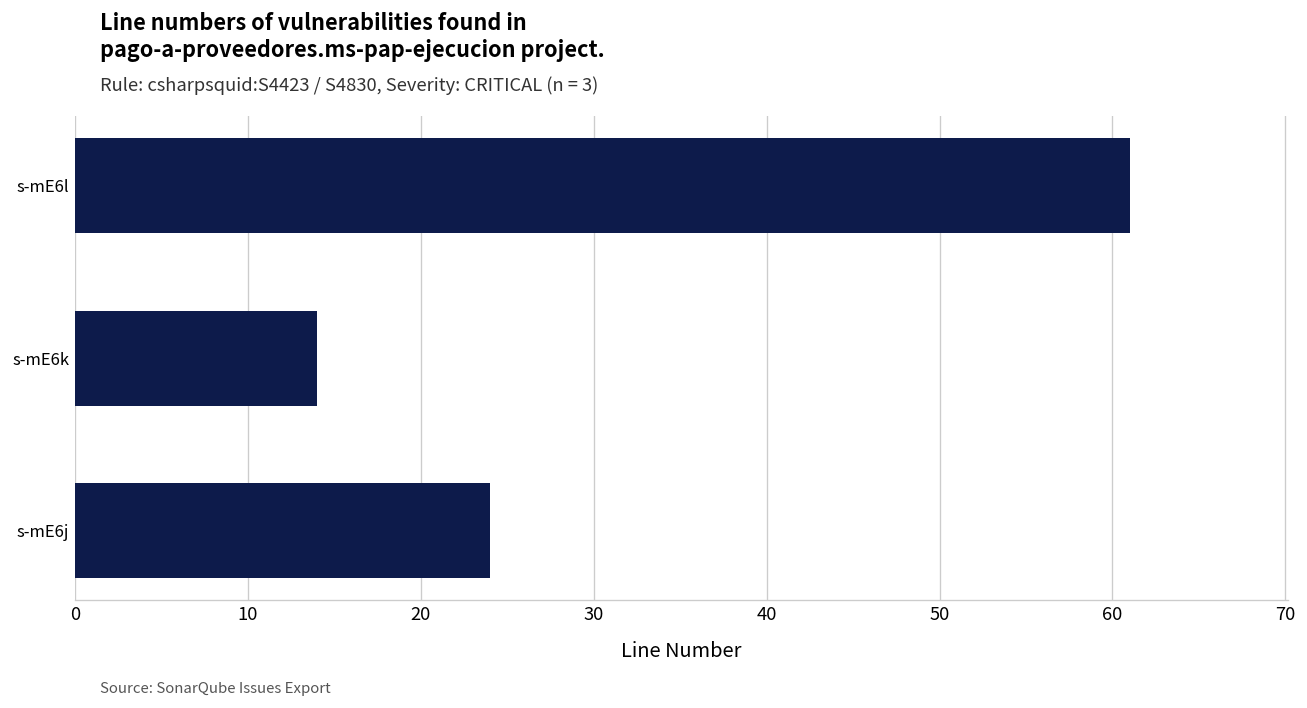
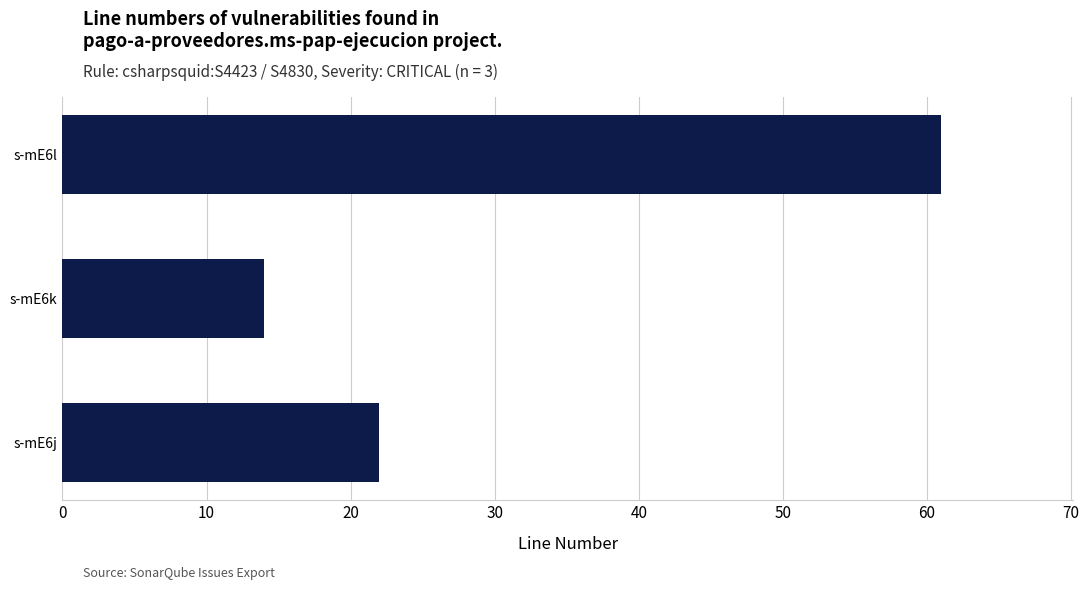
s-mE6j: 24 -> 22
